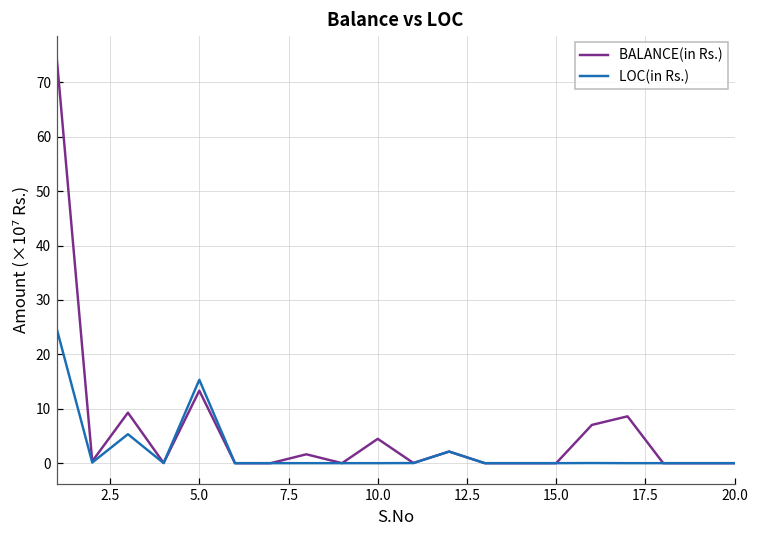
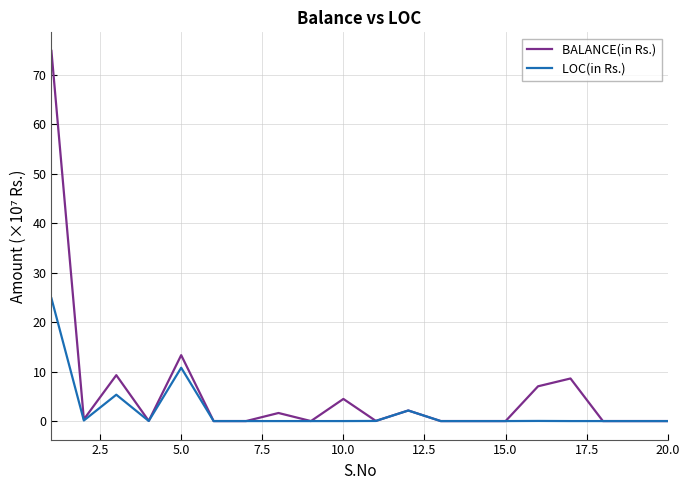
LOC(in Rs.), 5.0: 15 -> 11
